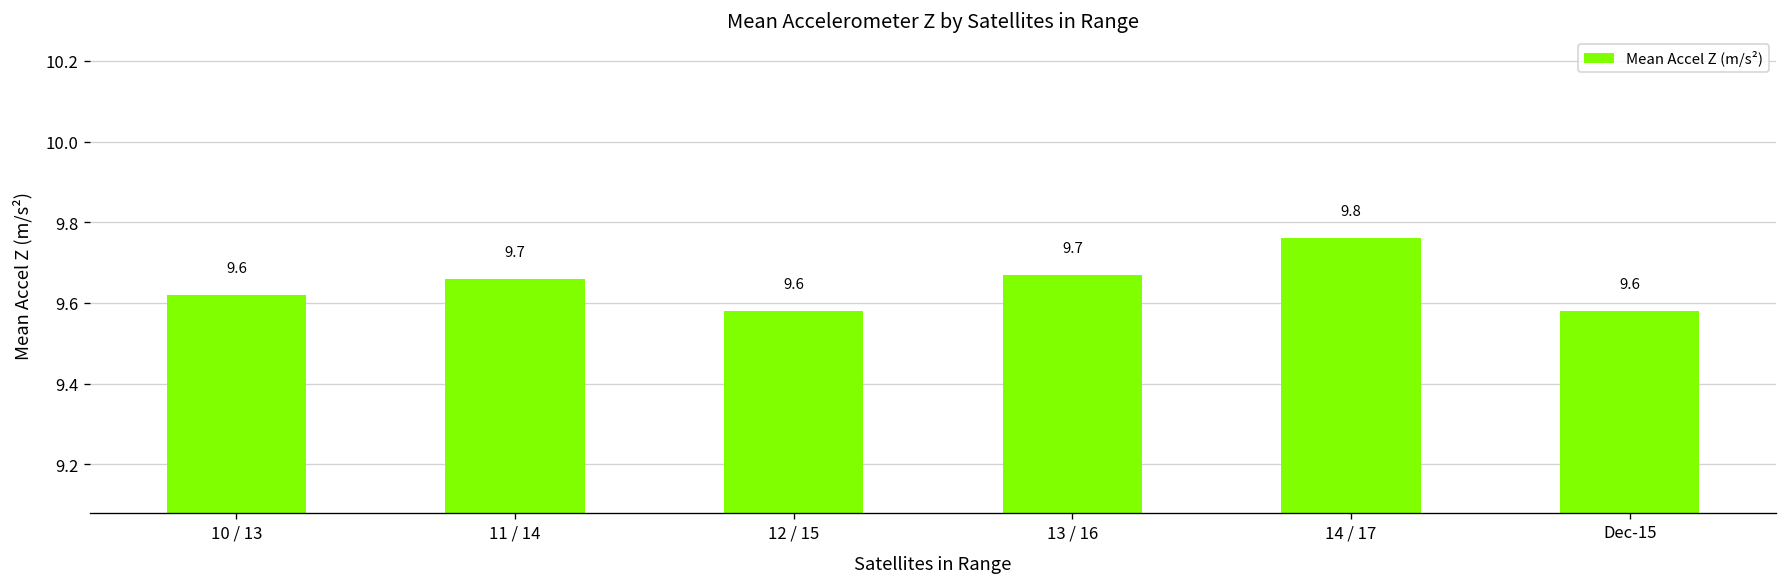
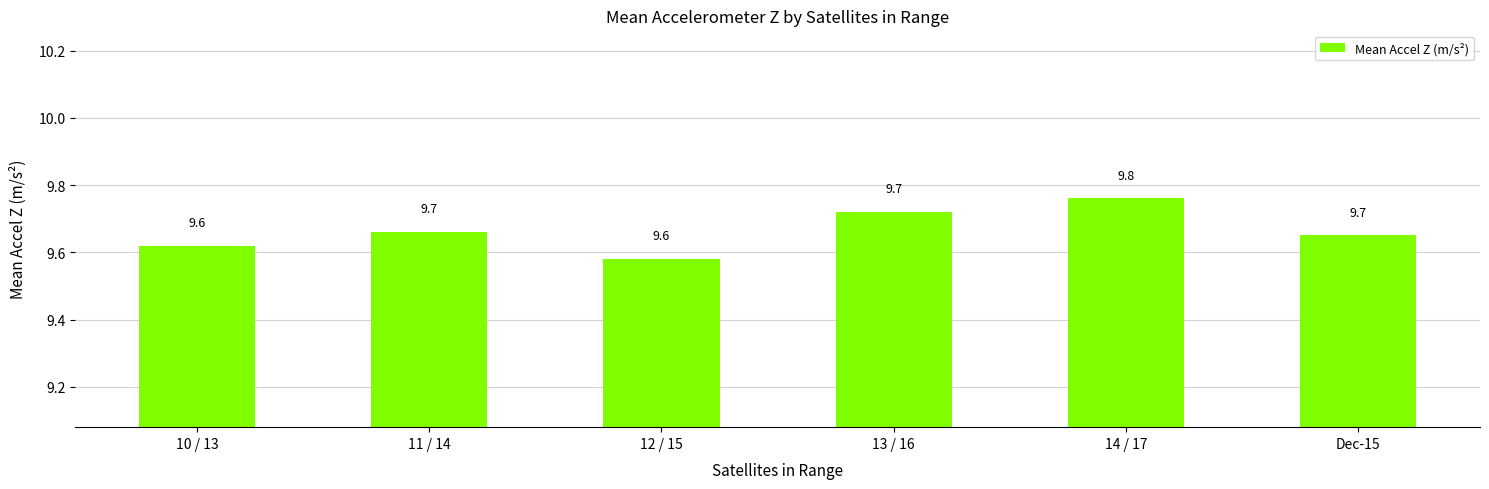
13 / 16: 9.67 -> 9.72
Dec-15: 9.6 -> 9.7
